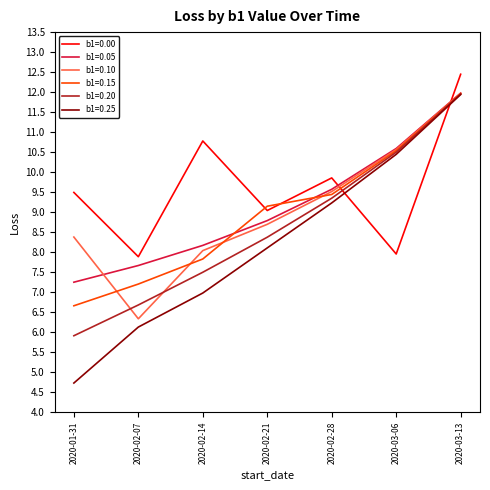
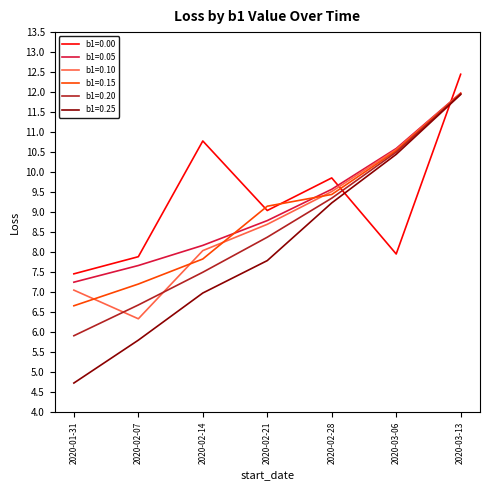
b1=0.00, 2020-01-31: 9.5 -> 7.5
b1=0.10, 2020-01-31: 8.4 -> 7.1
b1=0.25, 2020-02-07: 6.1 -> 5.8
b1=0.25, 2020-02-21: 8.1 -> 7.8
